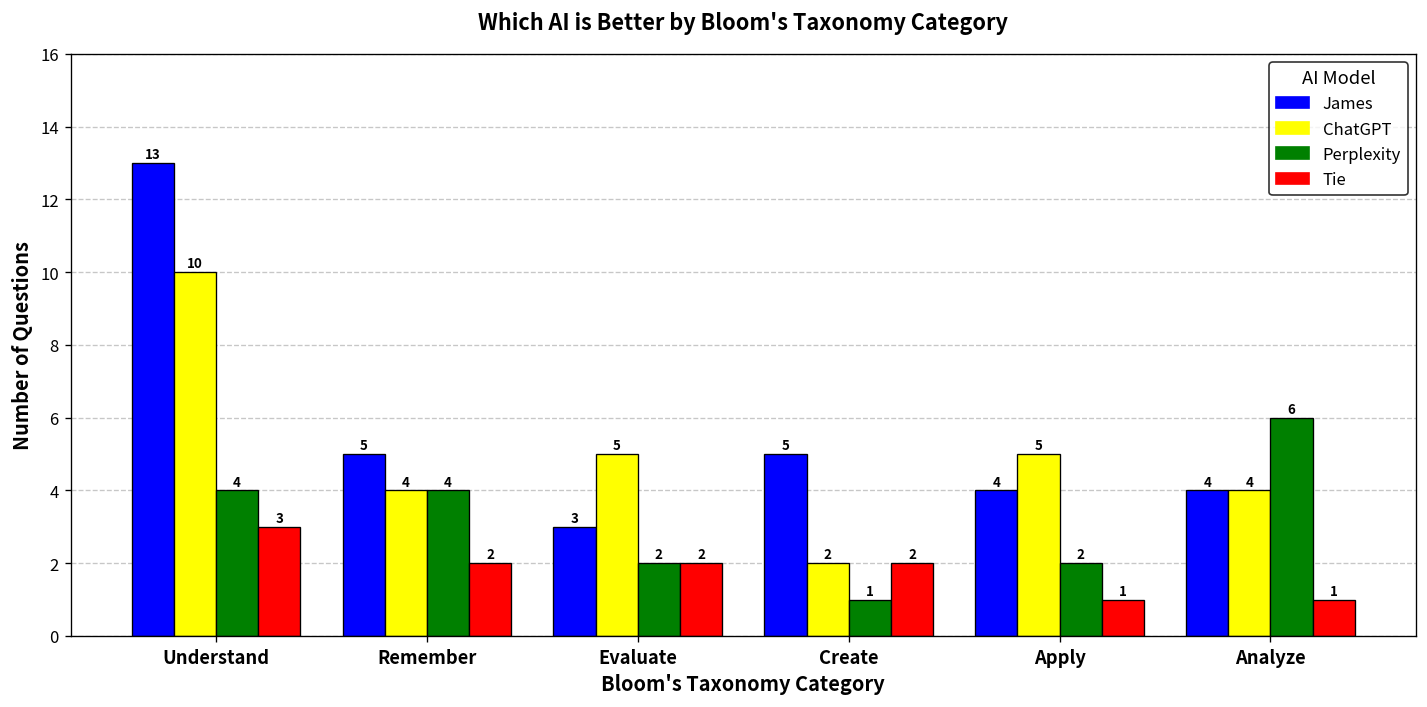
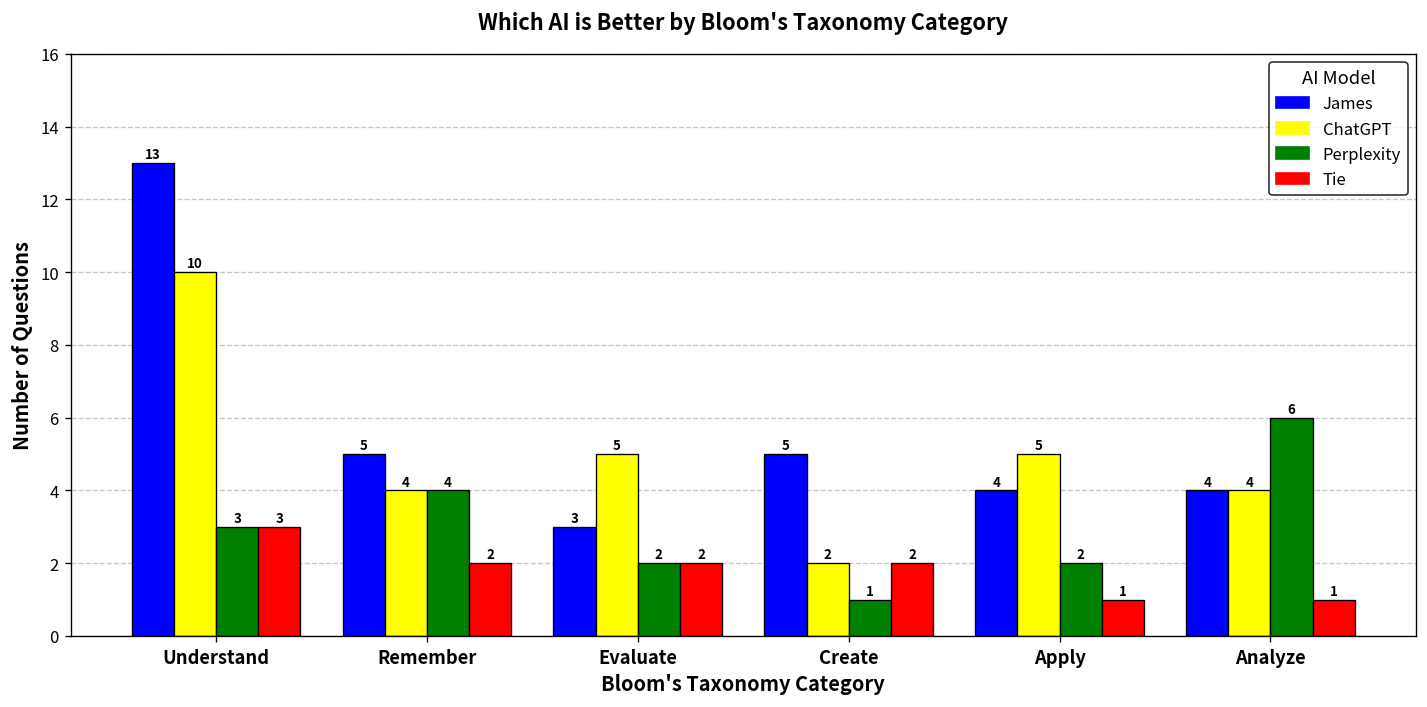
Perplexity, Understand: 4 -> 3
